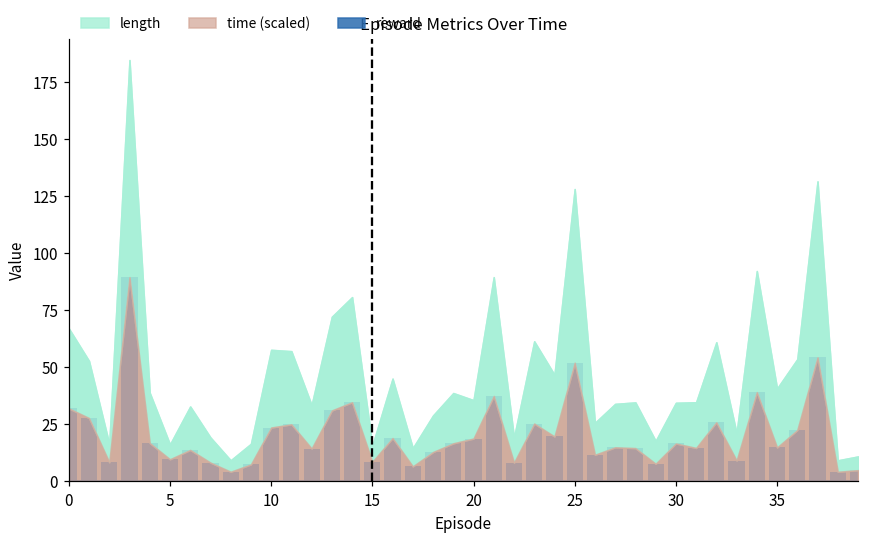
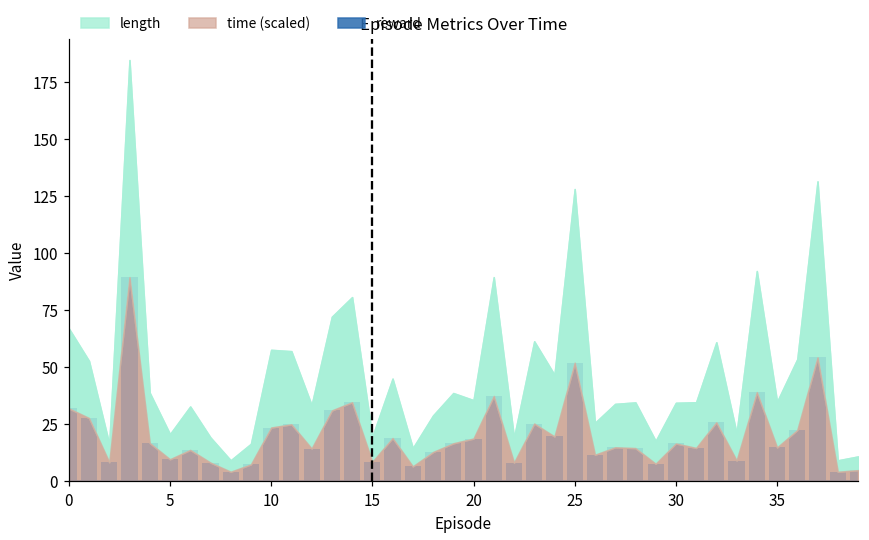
length, 5: 7 -> 11
length, 15: 7 -> 11
length, 35: 26 -> 20
